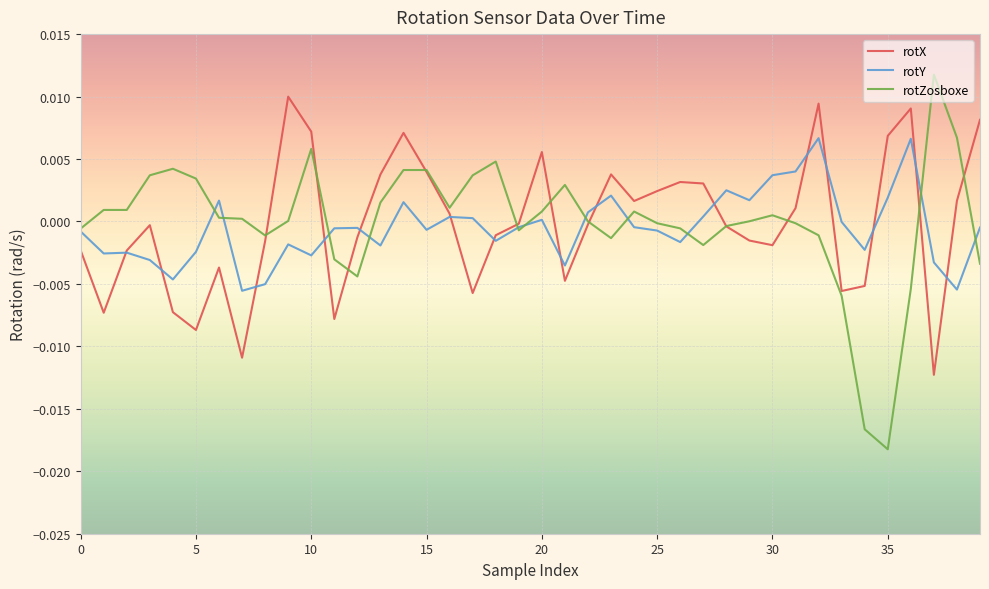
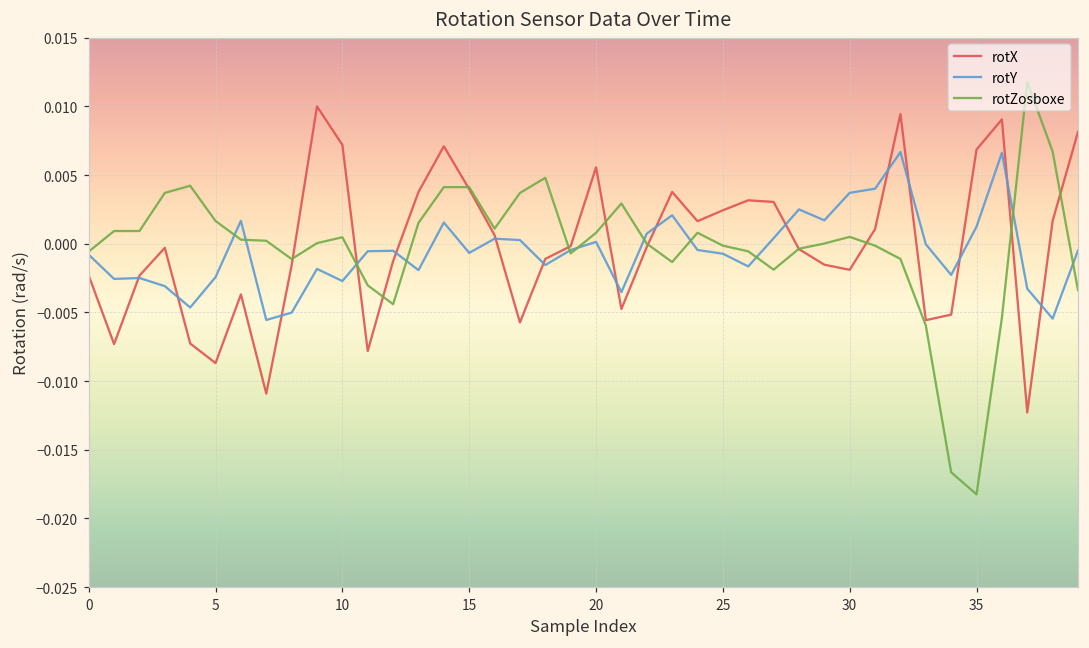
rotZosboxe, 5: 0.0034 -> 0.0017
rotZosboxe, 10: 0.0058 -> 0.0005
rotY, 35: 0.0019 -> 0.0012
